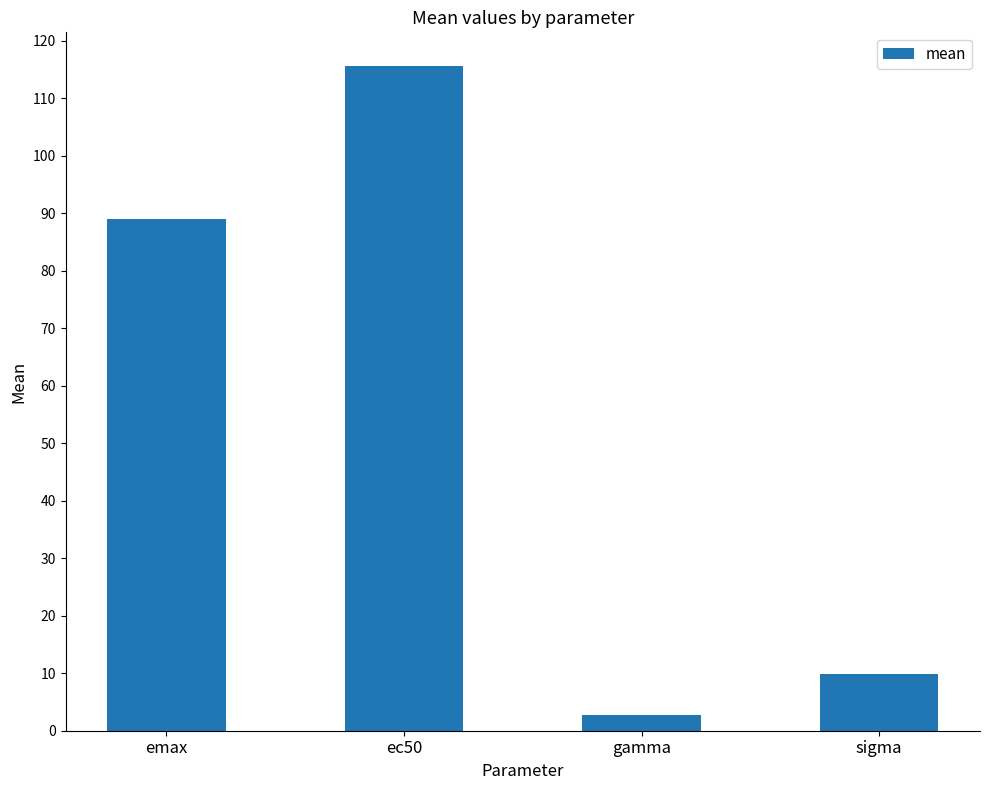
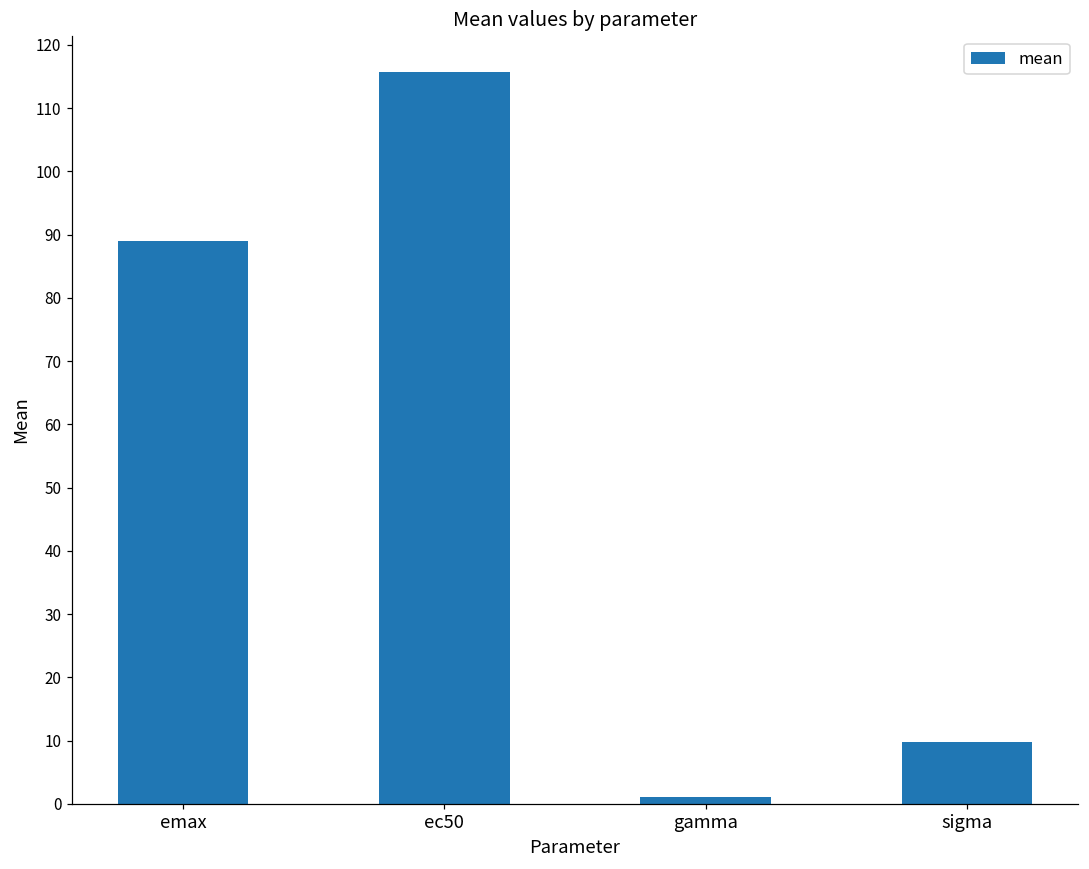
gamma: 3 -> 1
